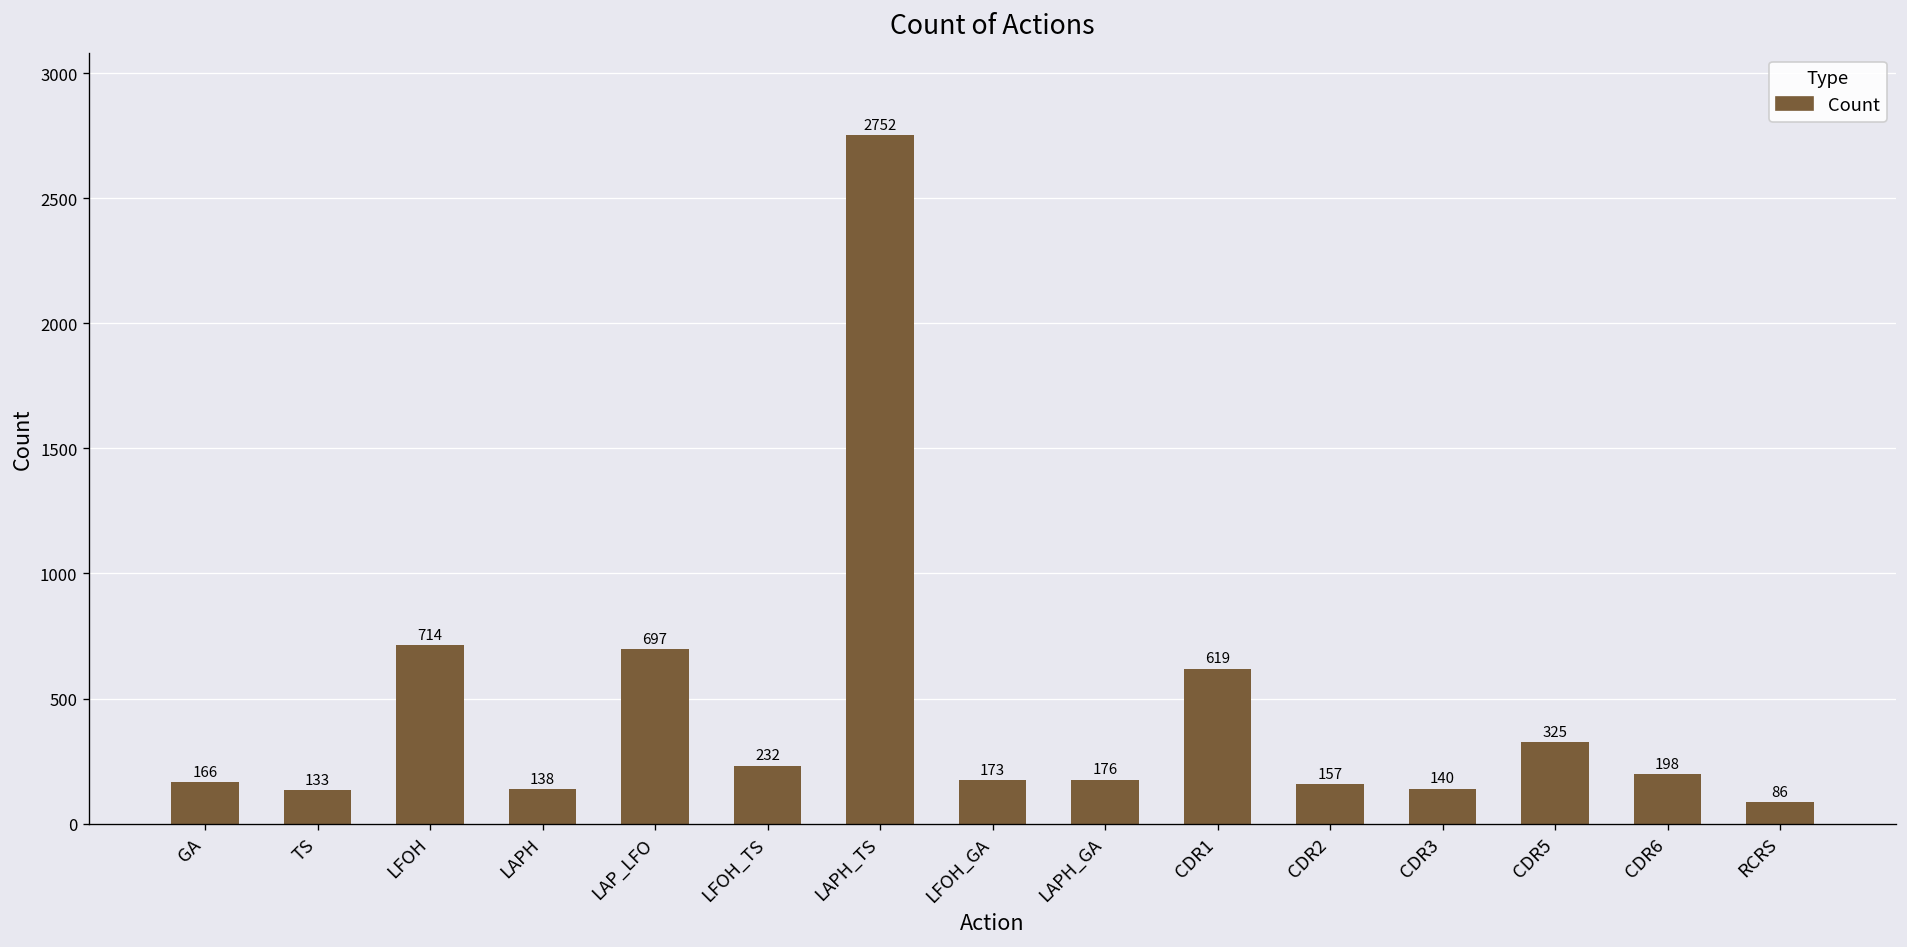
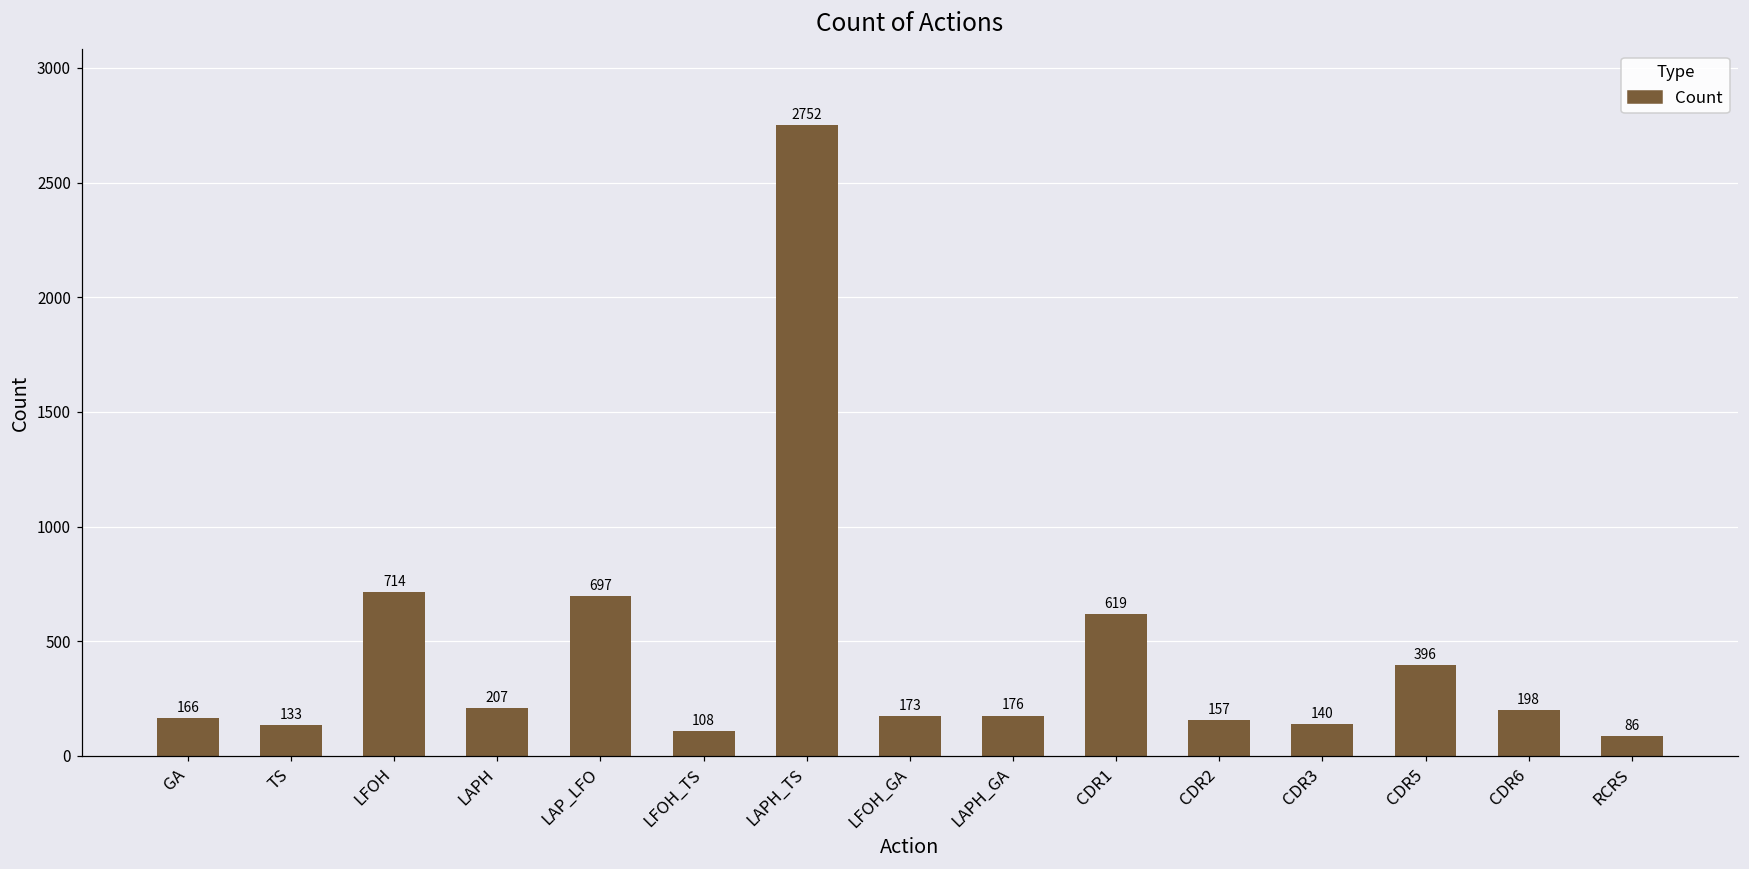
LAPH: 138 -> 207
LFOH_TS: 232 -> 108
CDR5: 325 -> 396
